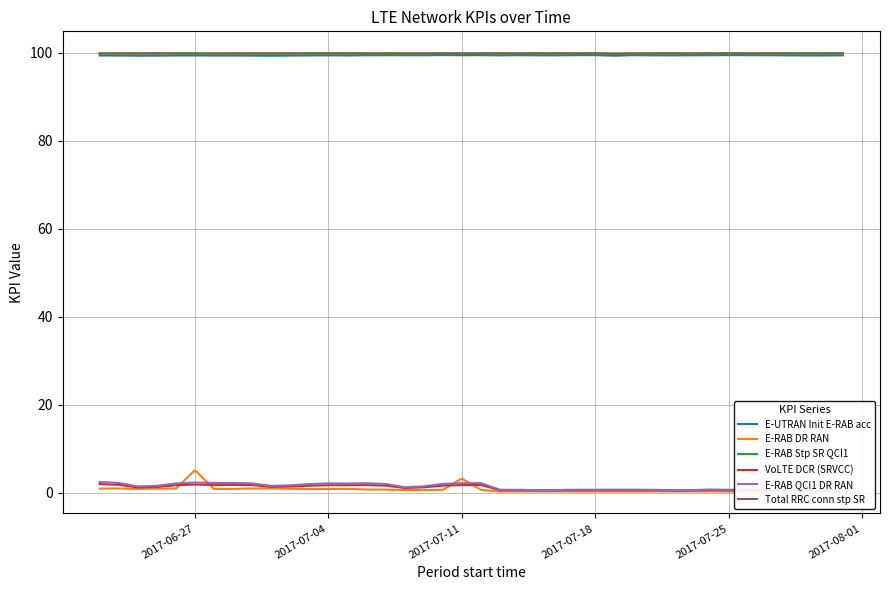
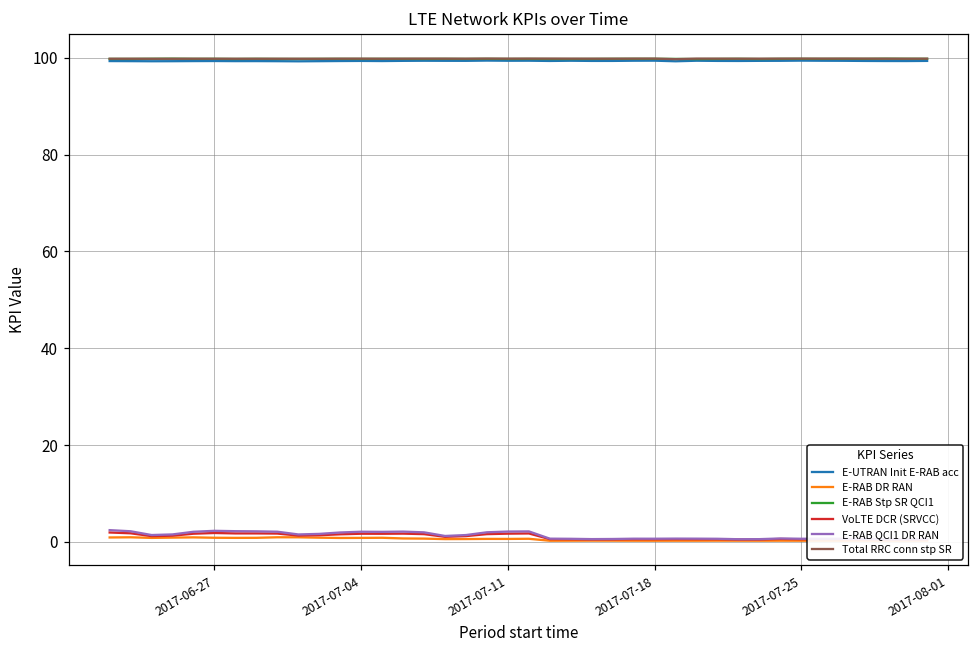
E-RAB DR RAN, 2017-06-27: 5 -> 1
E-RAB DR RAN, 2017-07-11: 3 -> 1
